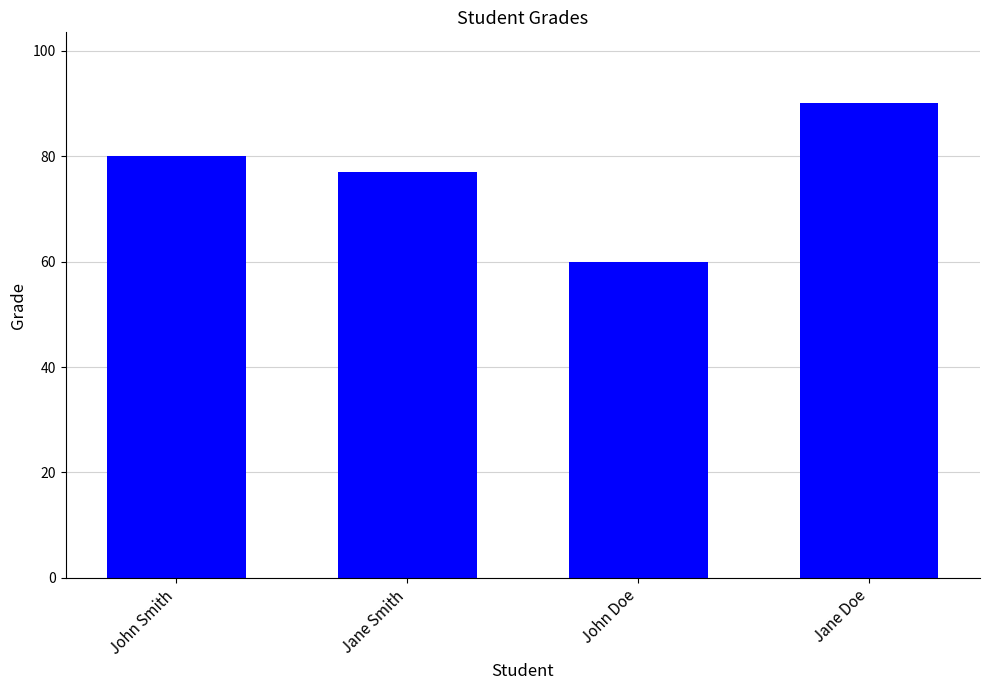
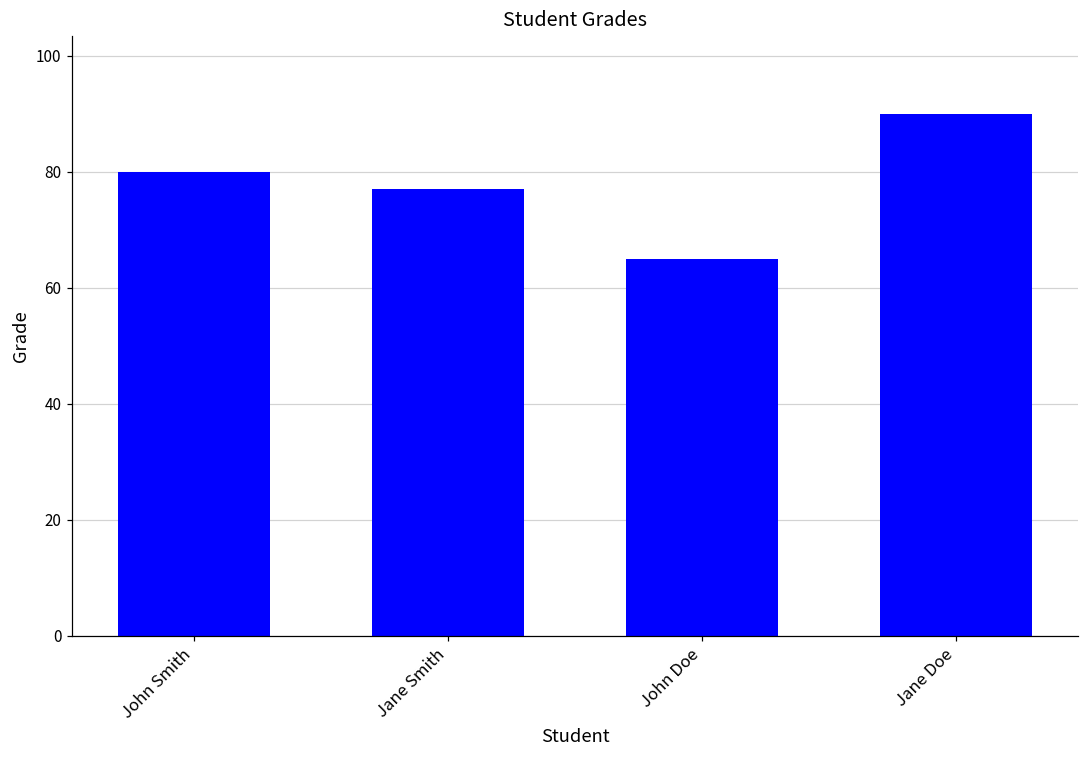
John Doe: 60 -> 65
